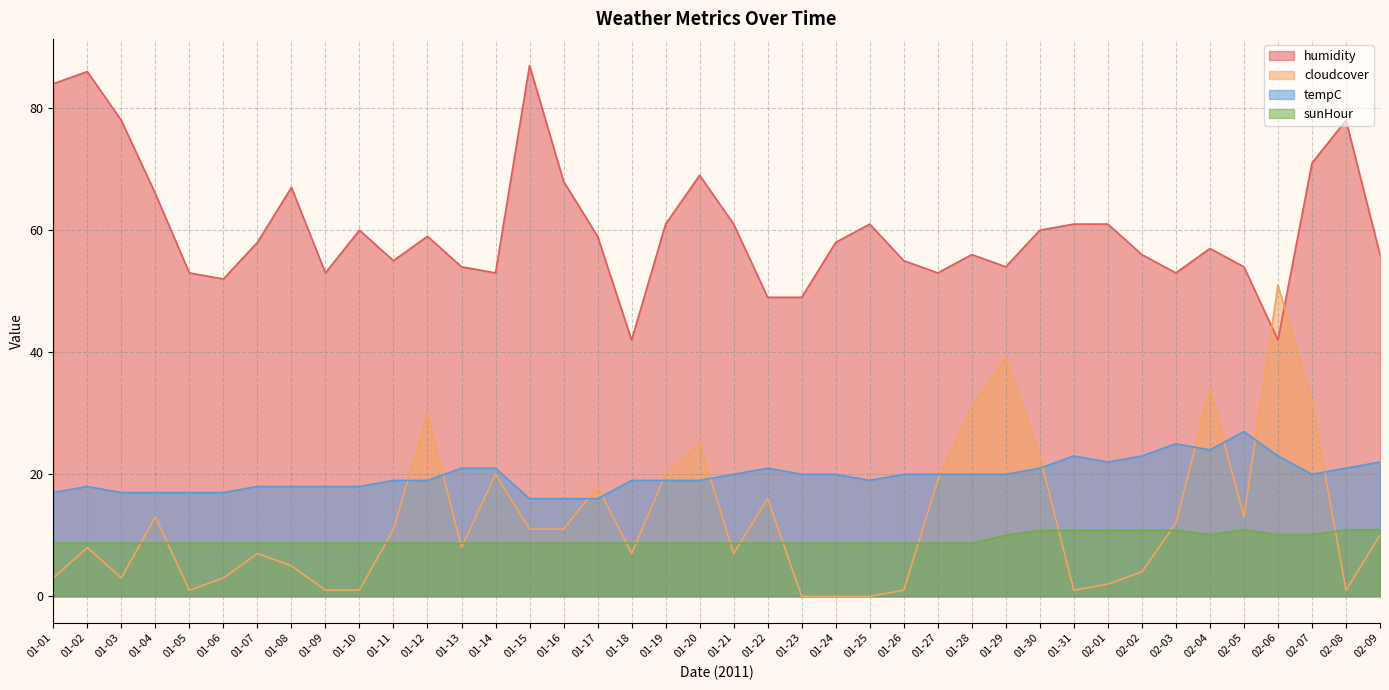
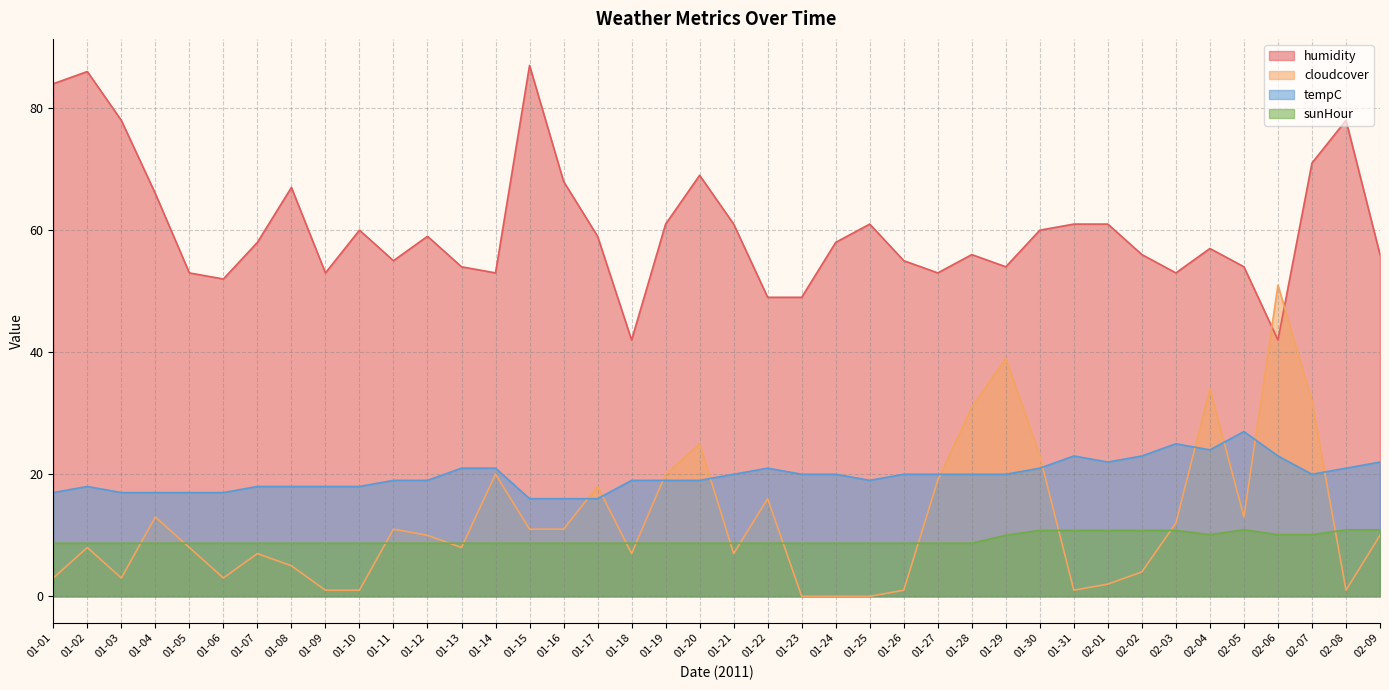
cloudcover, 01-05: 1 -> 8
cloudcover, 01-12: 30 -> 10
